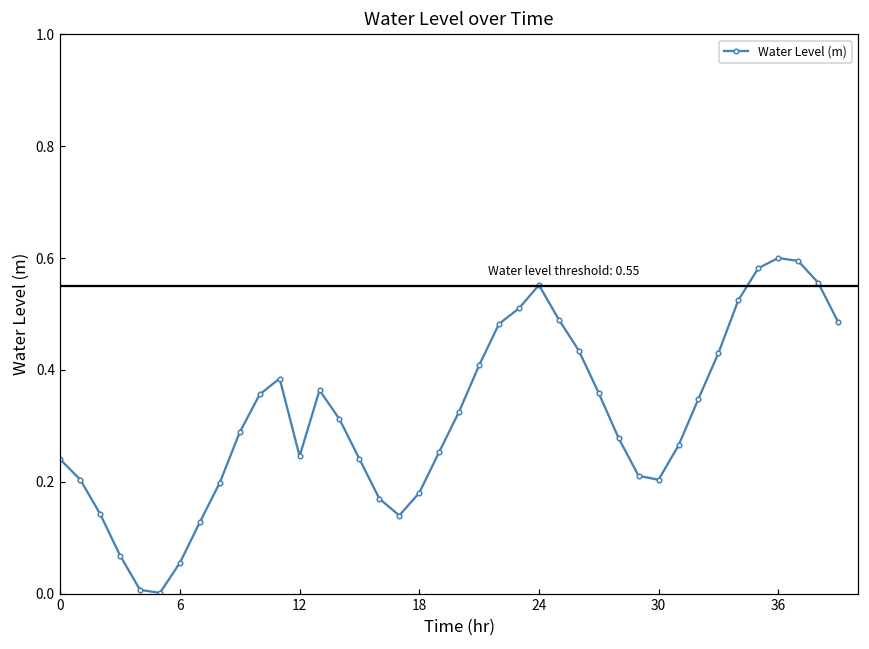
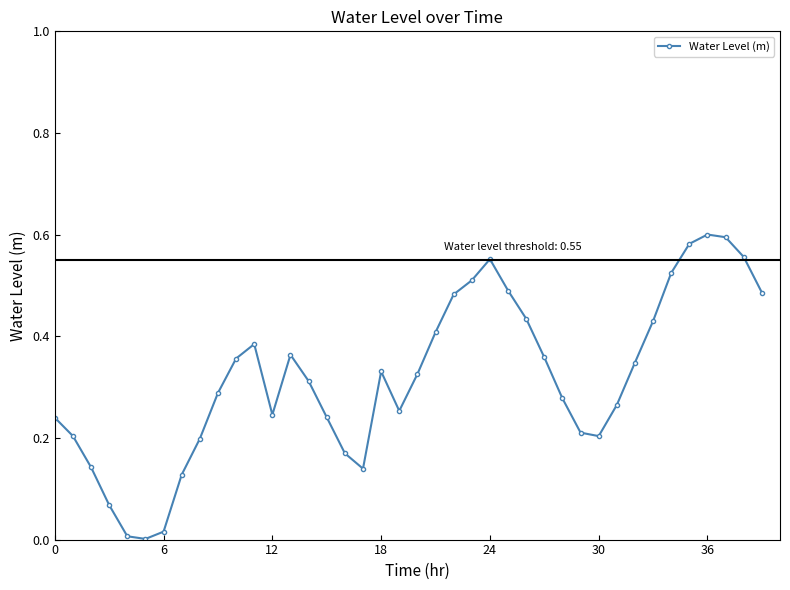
6: 0.06 -> 0.02
18: 0.18 -> 0.33
